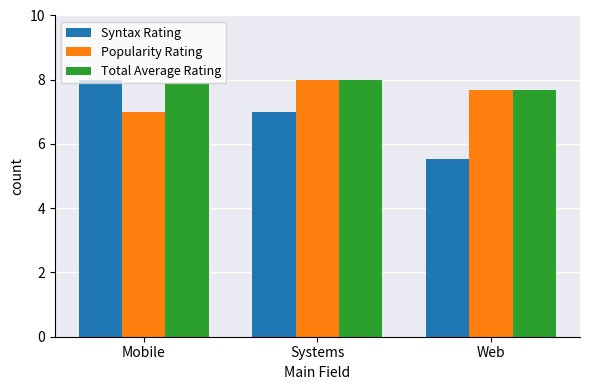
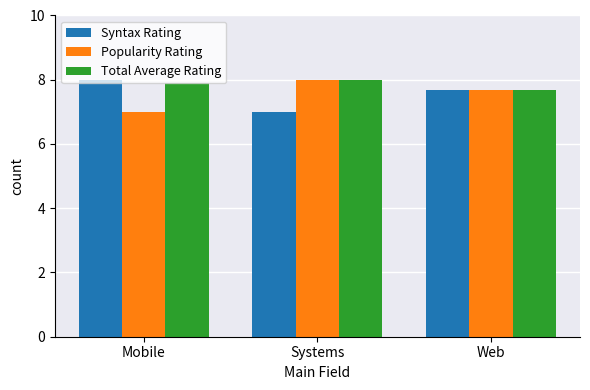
Syntax Rating, Web: 5.5 -> 7.7
